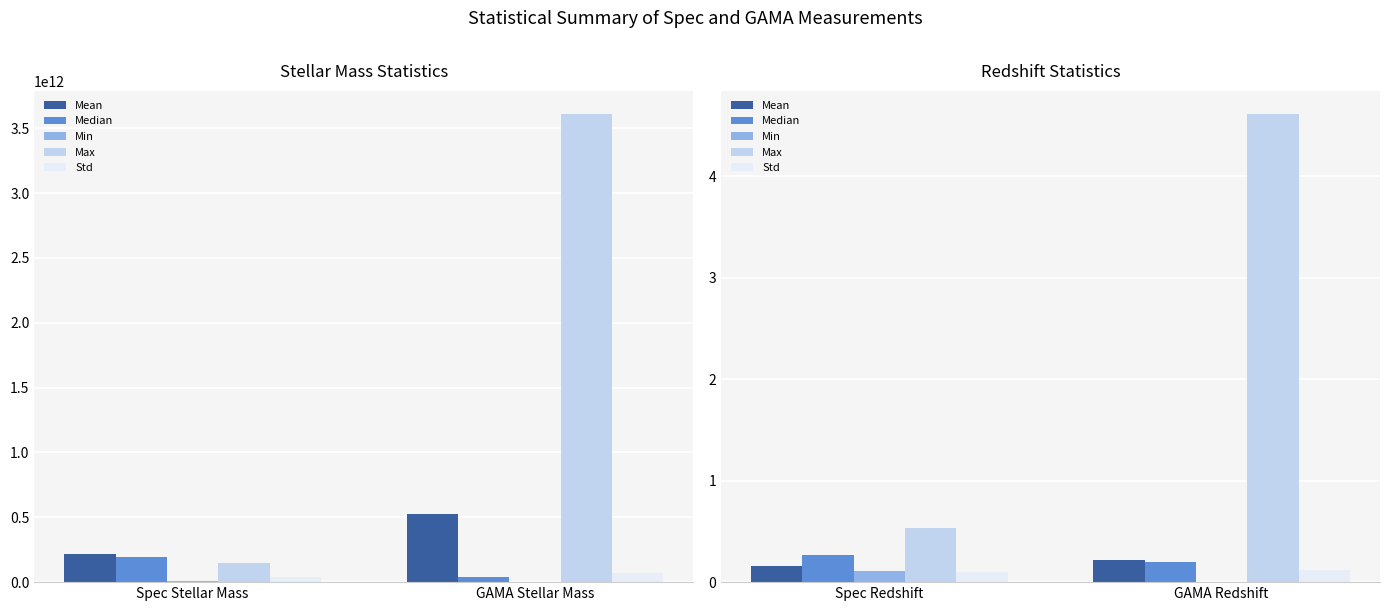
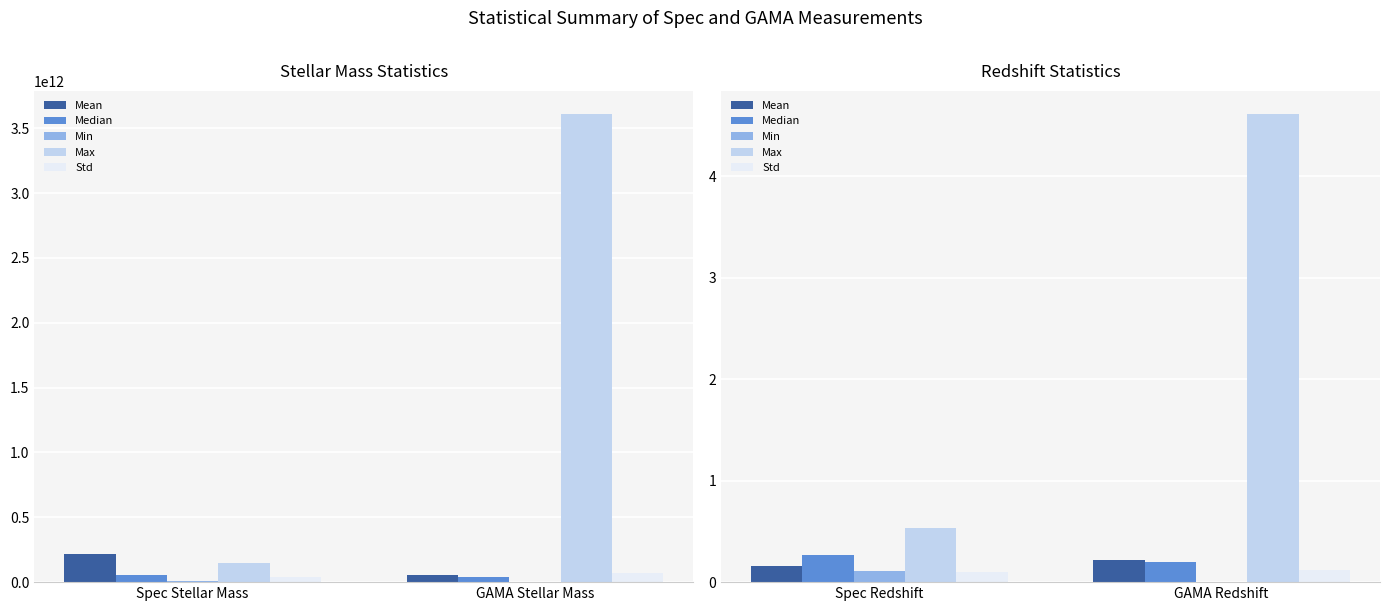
Stellar Mass Statistics, Median, Spec Stellar Mass: 190000000000 -> 60000000000
Stellar Mass Statistics, Mean, GAMA Stellar Mass: 530000000000 -> 60000000000
